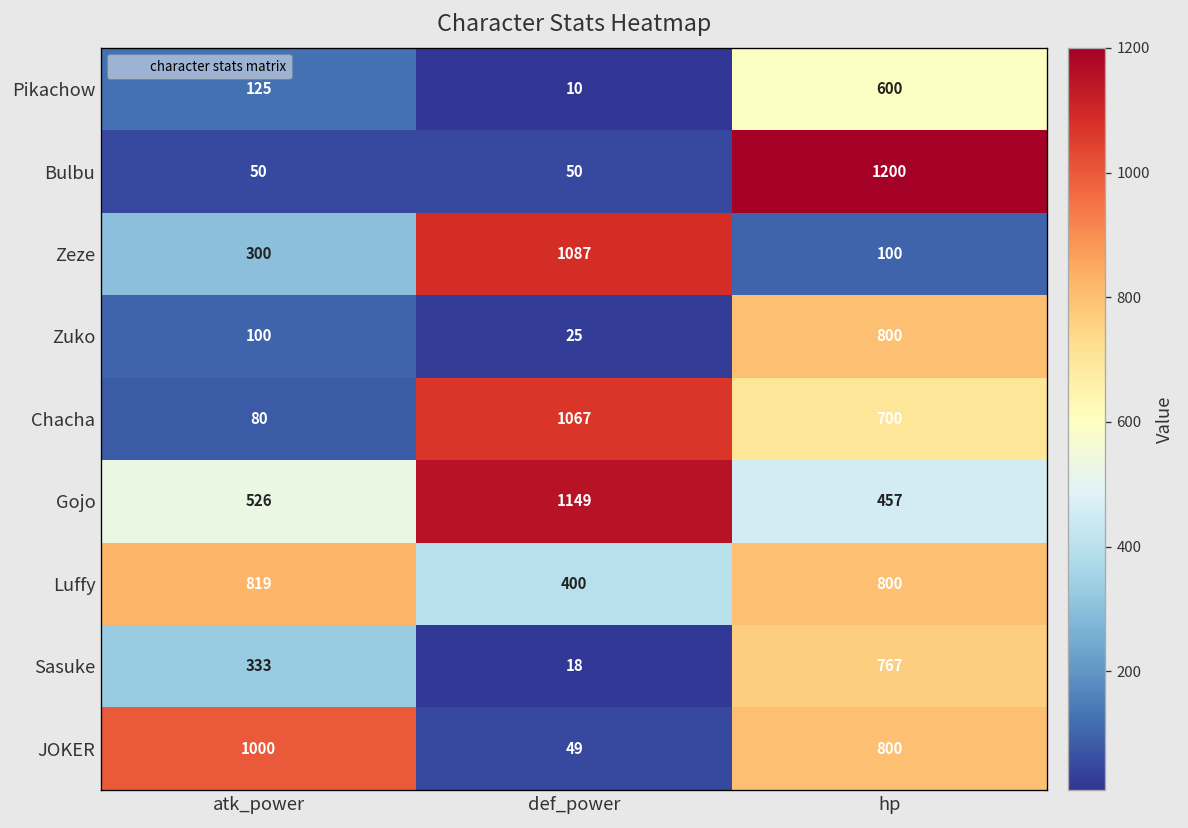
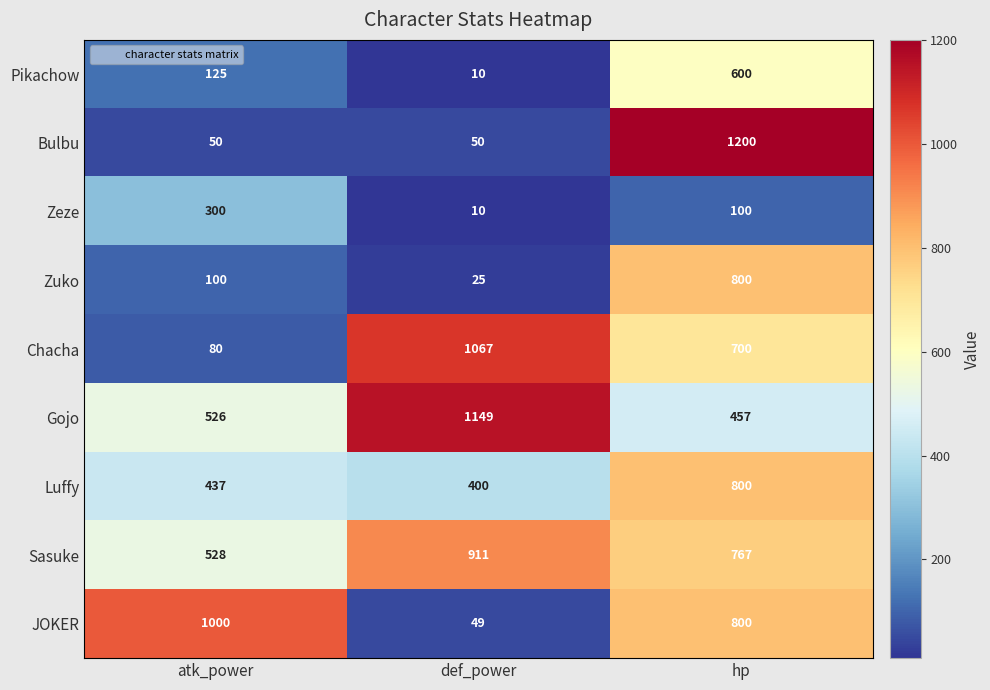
Zeze, def_power: 1087 -> 10
Luffy, atk_power: 819 -> 437
Sasuke, atk_power: 333 -> 528
Sasuke, def_power: 18 -> 911
